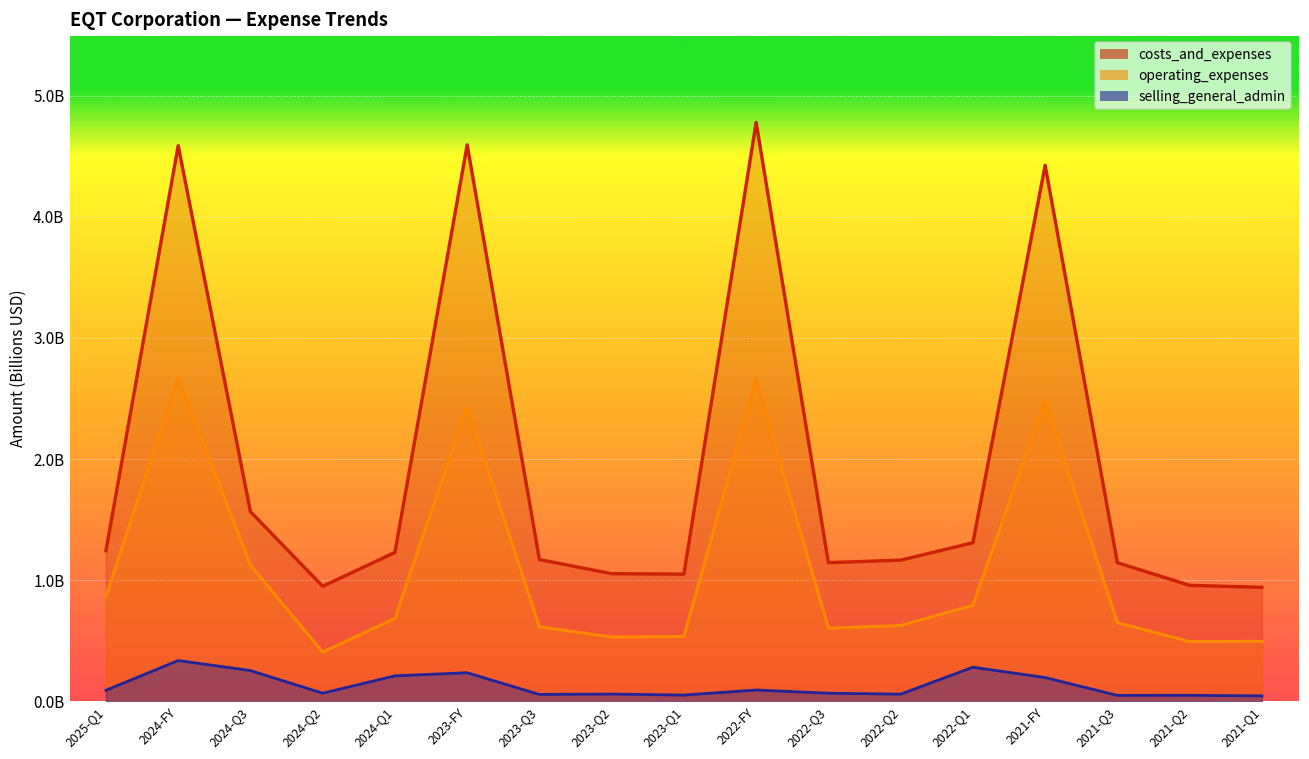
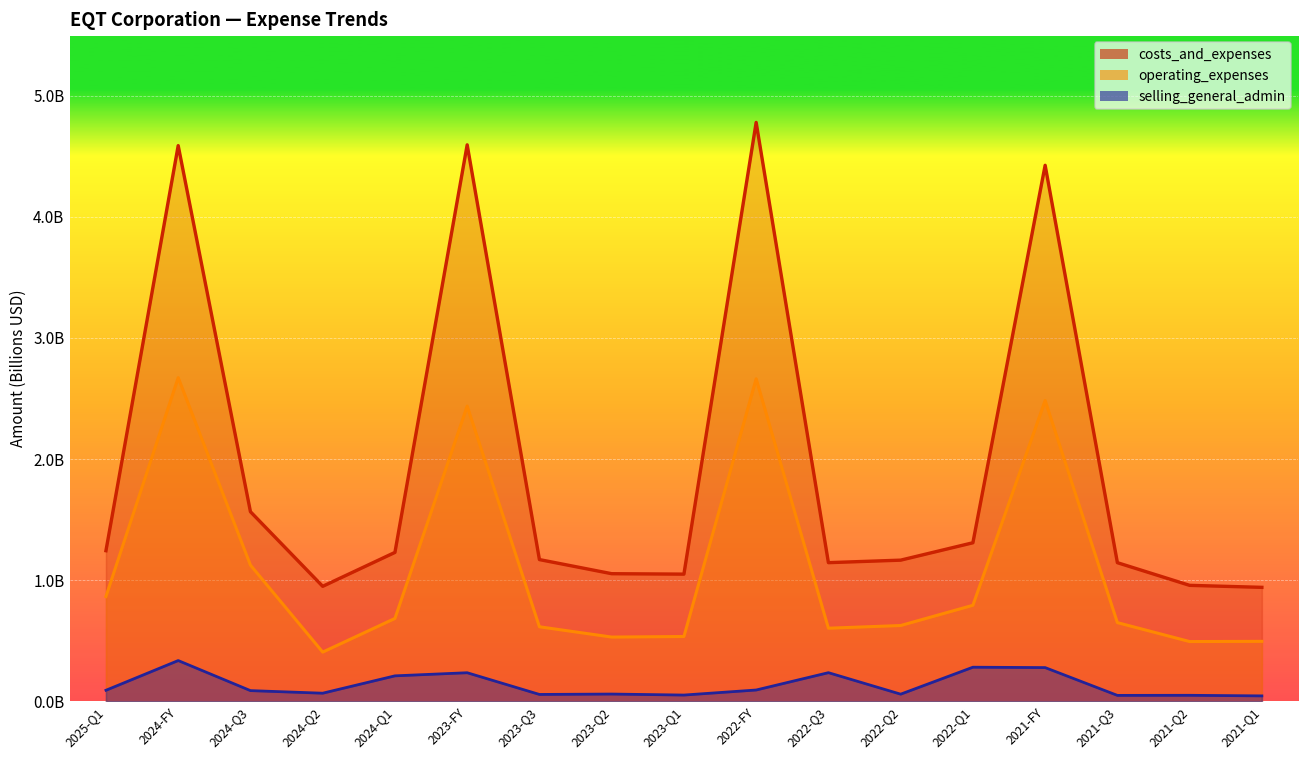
selling_general_admin, 2024-Q3: 250000000 -> 90000000
selling_general_admin, 2022-Q3: 70000000 -> 240000000
selling_general_admin, 2021-FY: 200000000 -> 280000000
